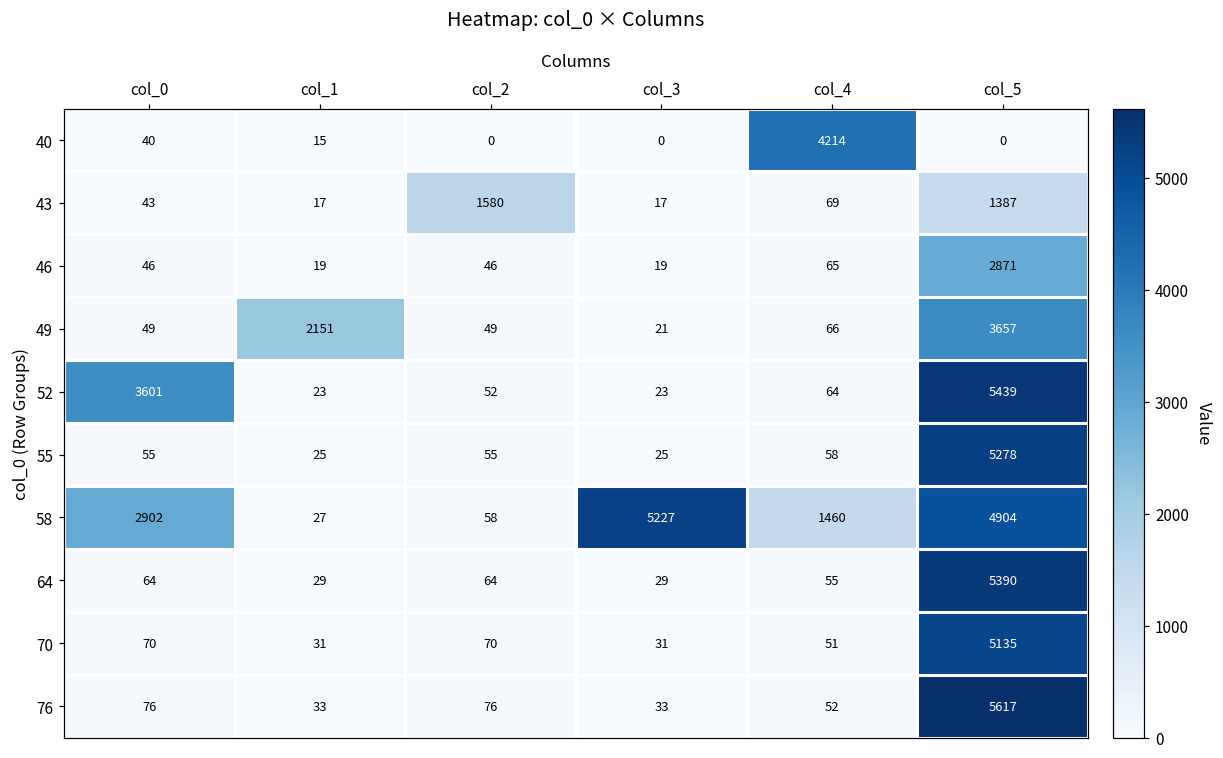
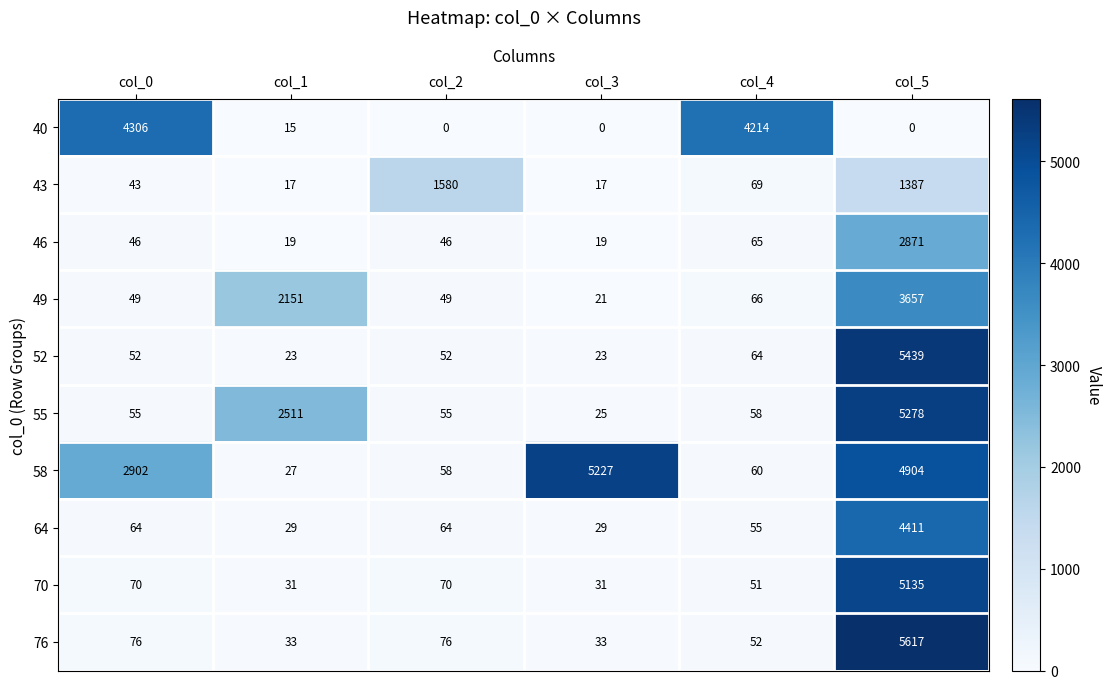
40, col_0: 40 -> 4306
52, col_0: 3601 -> 52
55, col_1: 25 -> 2511
58, col_4: 1460 -> 60
64, col_5: 5390 -> 4411
